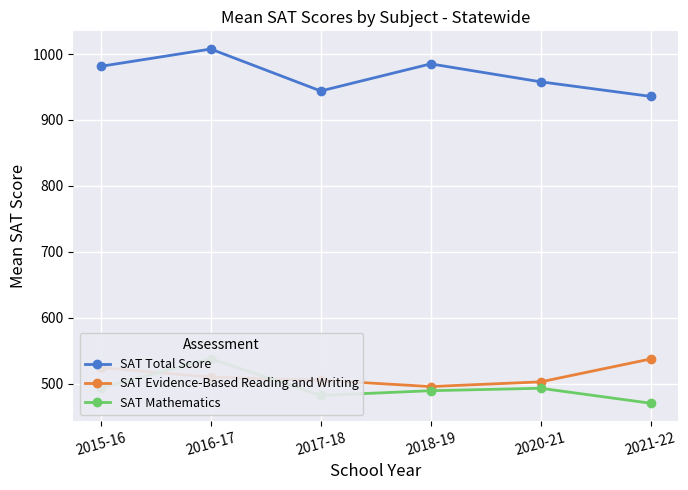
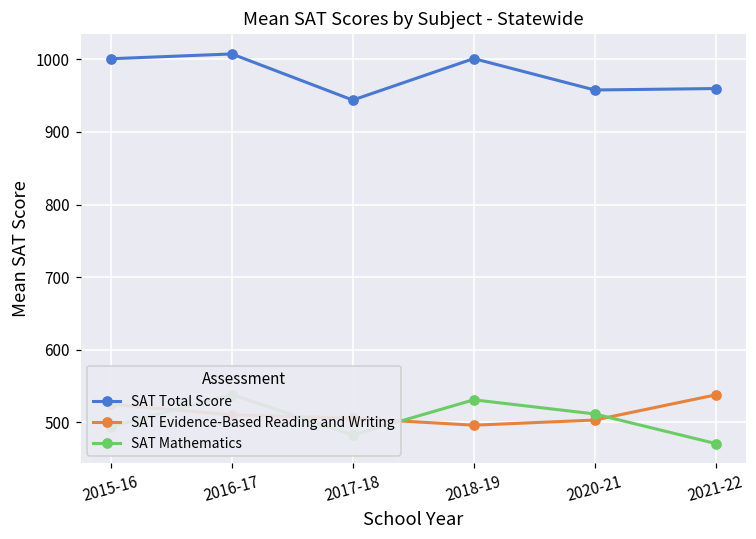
SAT Total Score, 2015-16: 980 -> 1000
SAT Total Score, 2018-19: 990 -> 1000
SAT Mathematics, 2018-19: 490 -> 530
SAT Mathematics, 2020-21: 490 -> 510
SAT Total Score, 2021-22: 940 -> 960
